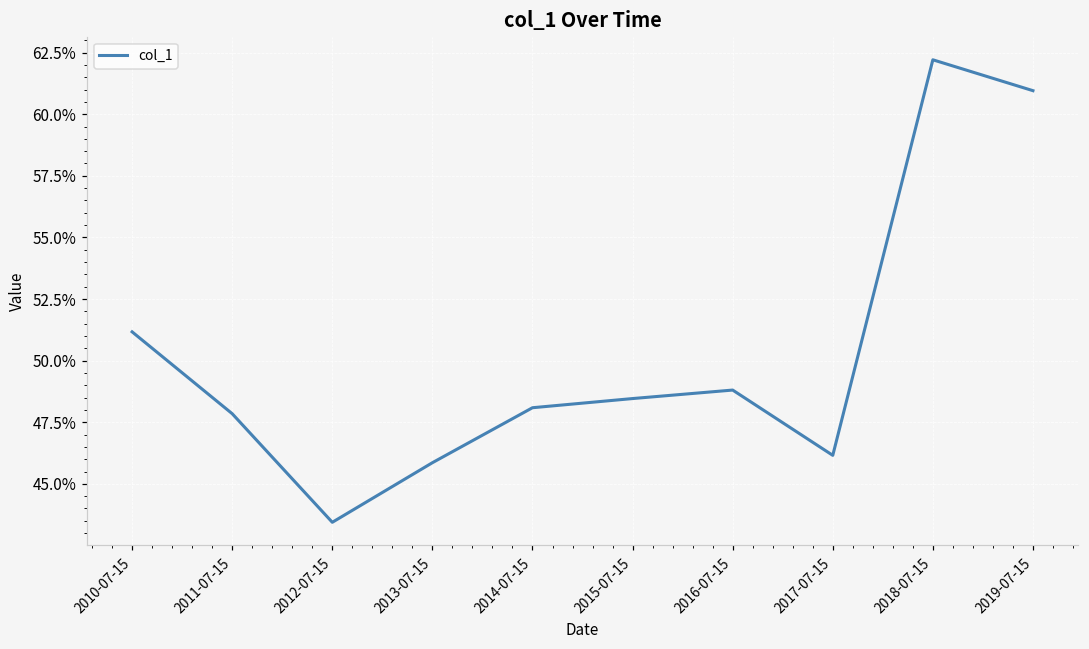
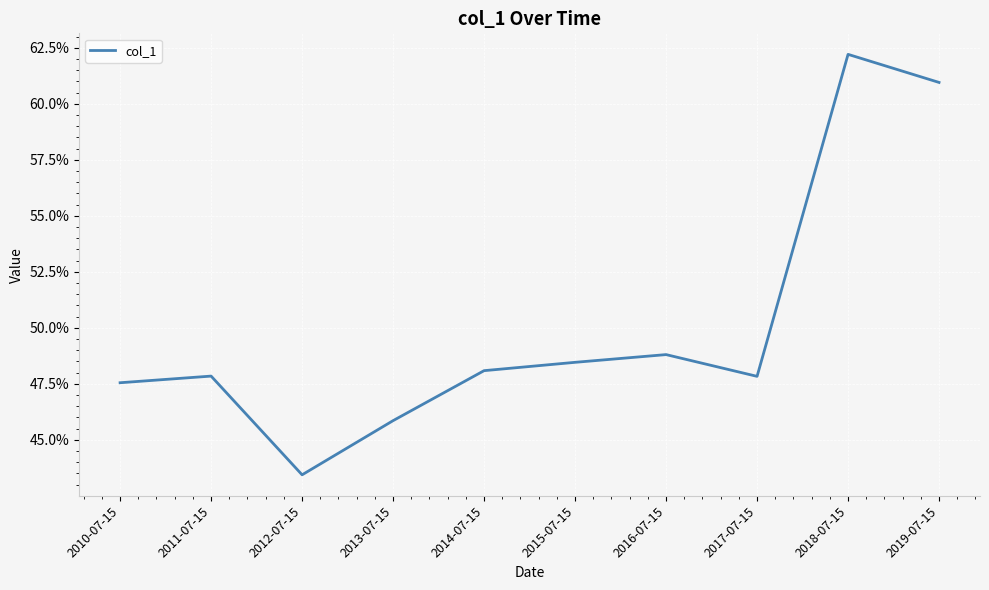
2010-07-15: 51.2% -> 47.5%
2017-07-15: 46.2% -> 47.8%
